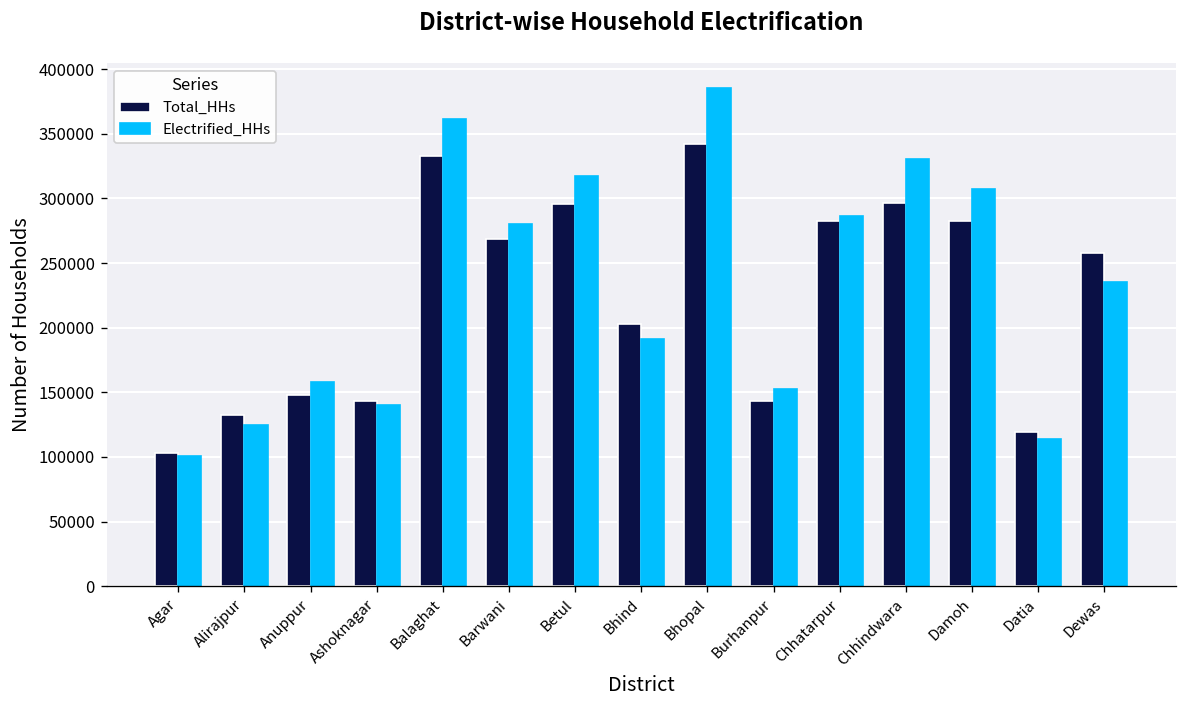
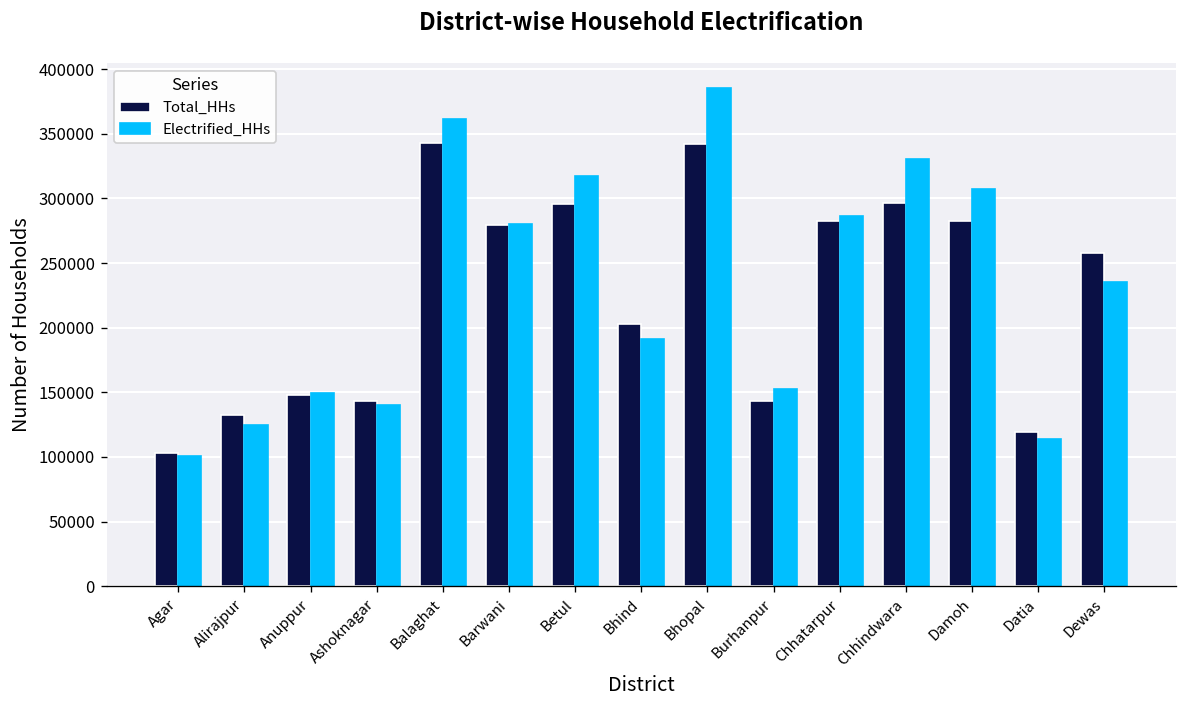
Electrified_HHs, Anuppur: 158000 -> 150000
Total_HHs, Balaghat: 333000 -> 343000
Total_HHs, Barwani: 268000 -> 279000
